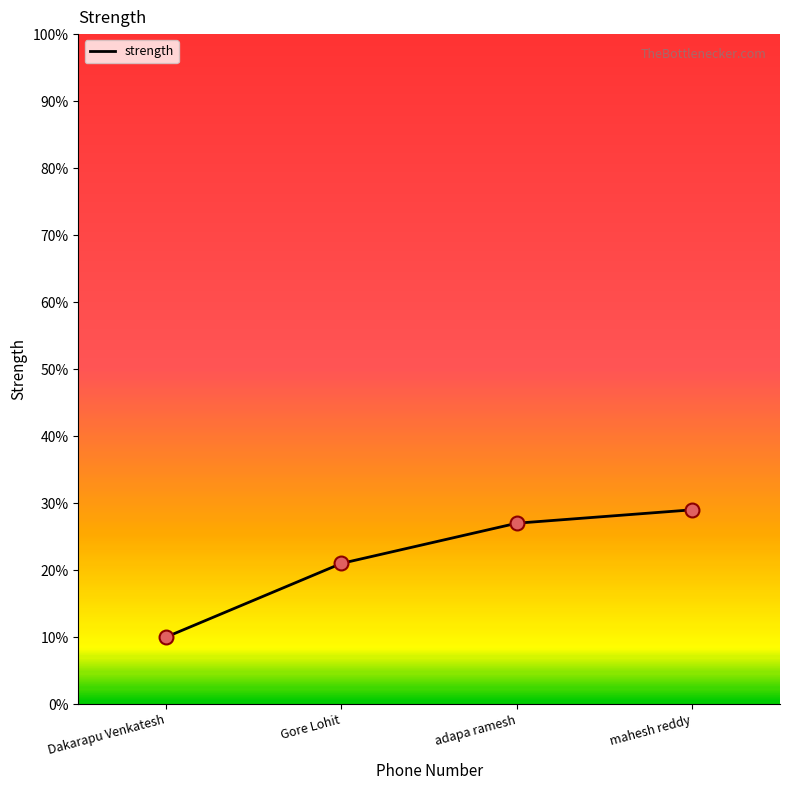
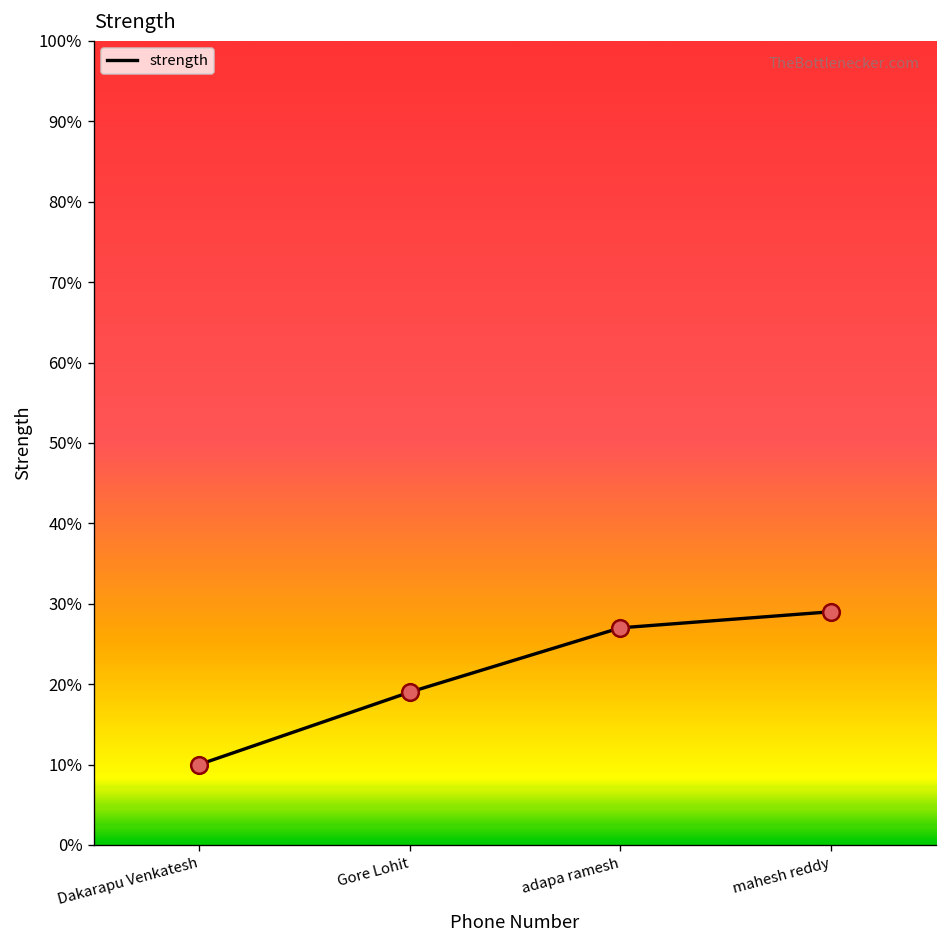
Gore Lohit: 21% -> 19%
